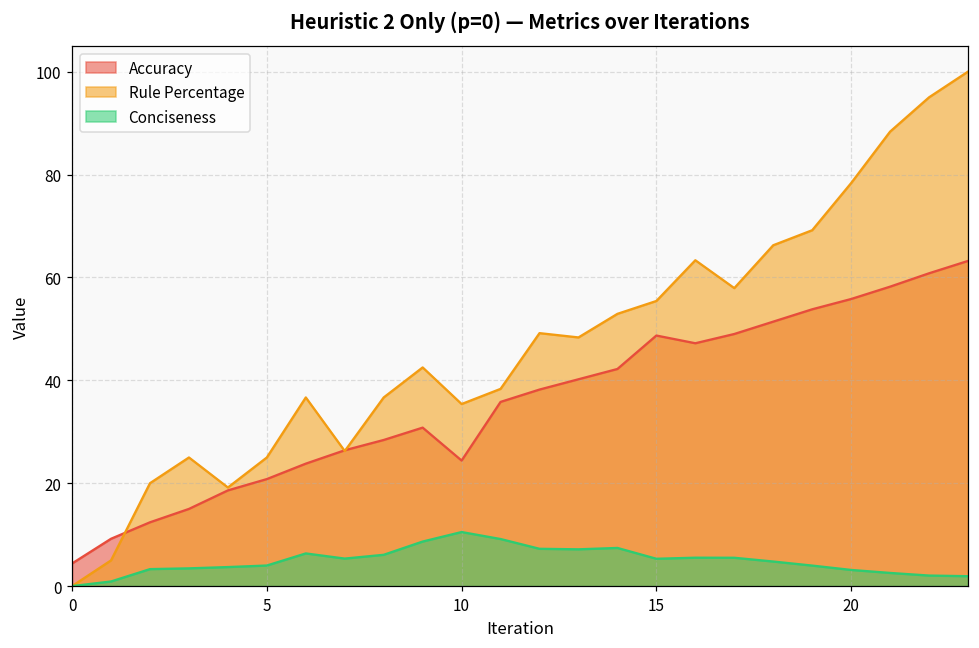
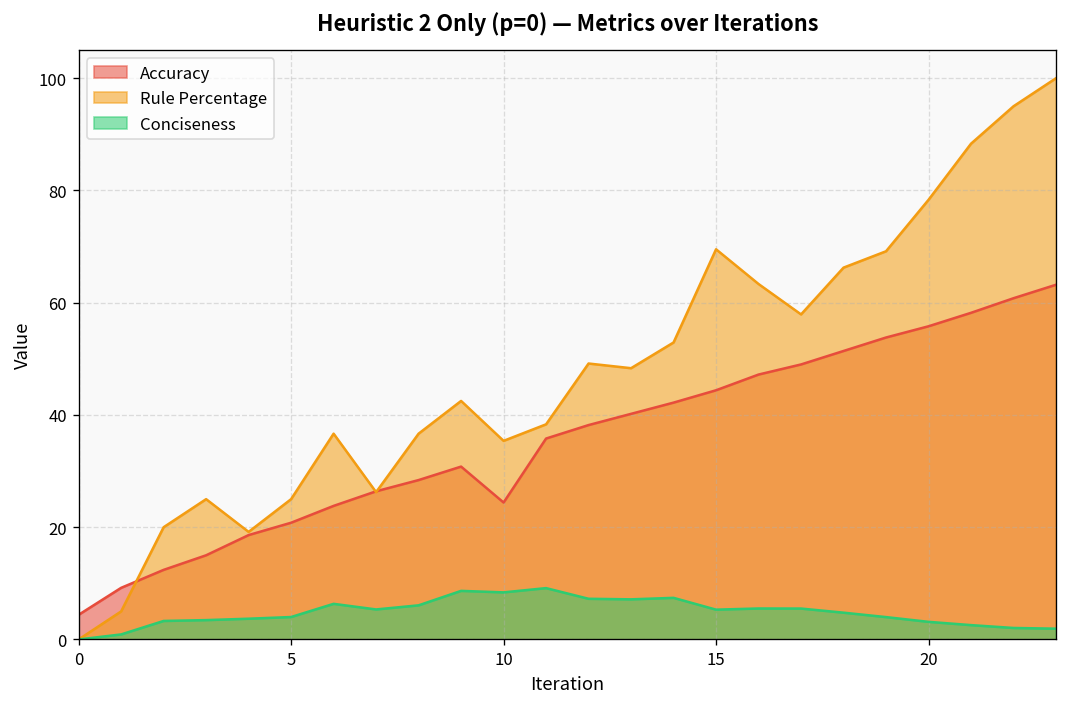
Conciseness, 10: 11 -> 8
Accuracy, 15: 49 -> 44
Rule Percentage, 15: 55 -> 70
